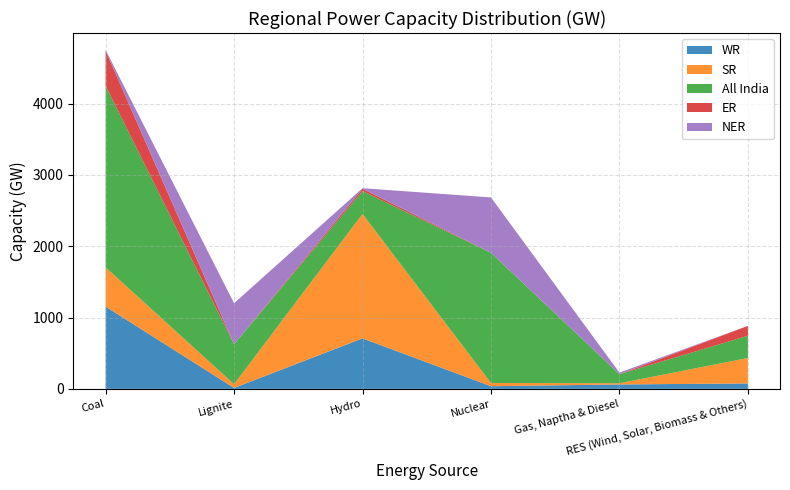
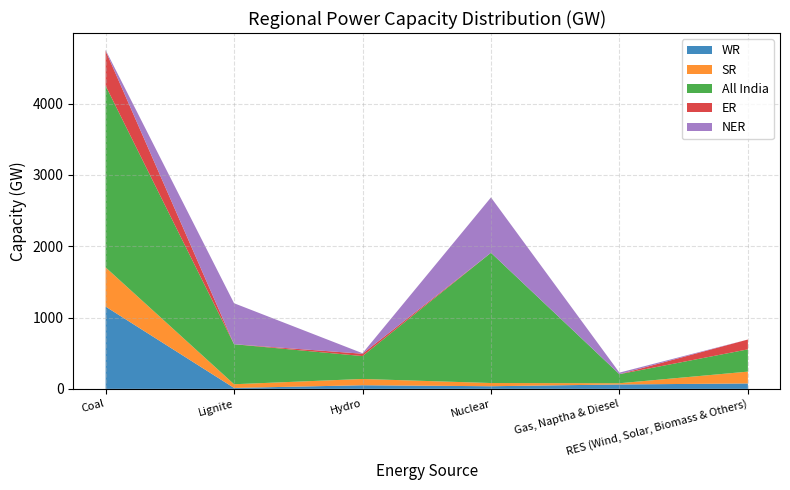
WR, Hydro: 700 -> 100
SR, Hydro: 1700 -> 100
SR, RES (Wind, Solar, Biomass & Others): 400 -> 200
